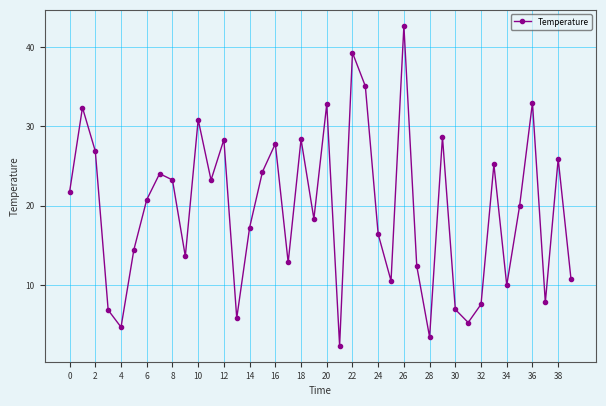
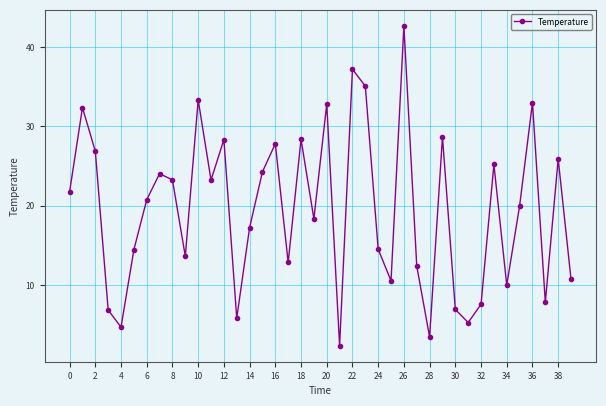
10: 31 -> 33
22: 39 -> 37
24: 16 -> 15
